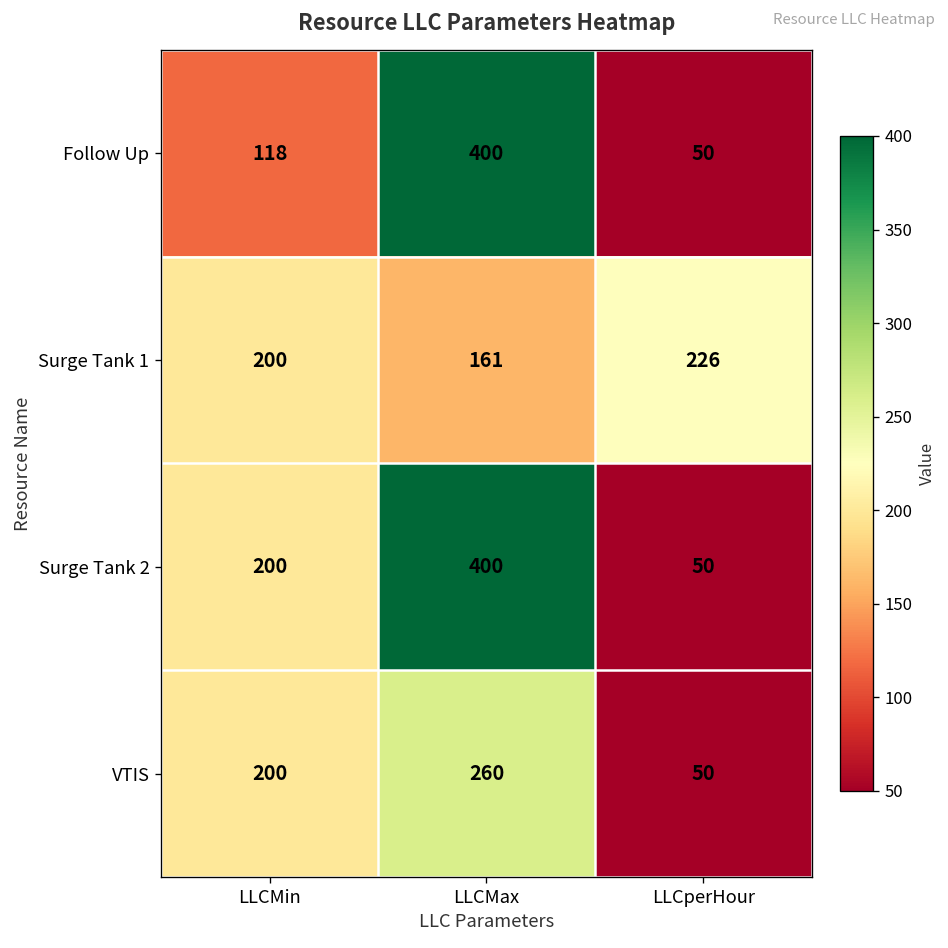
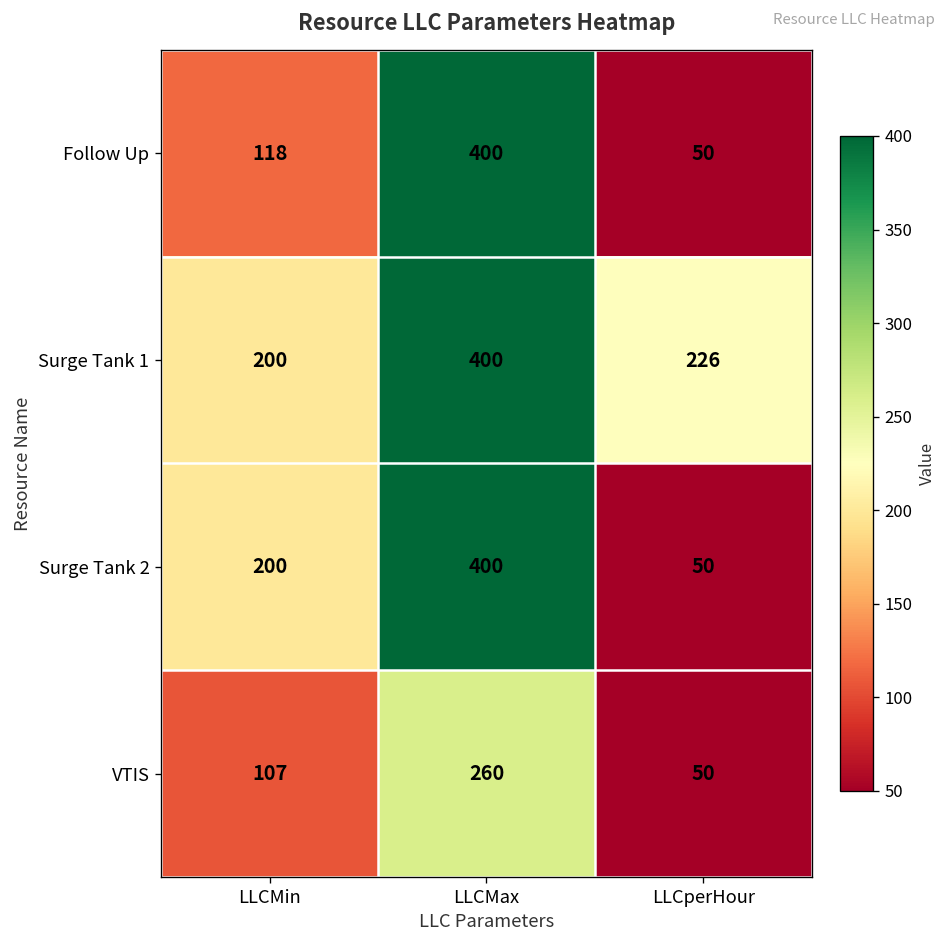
Surge Tank 1, LLCMax: 161 -> 400
VTIS, LLCMin: 200 -> 107
